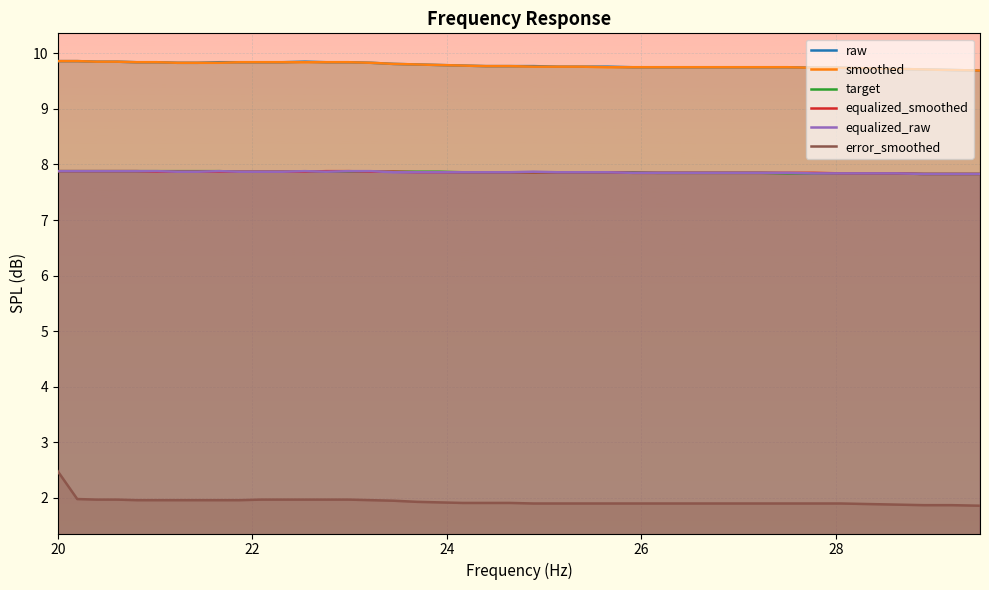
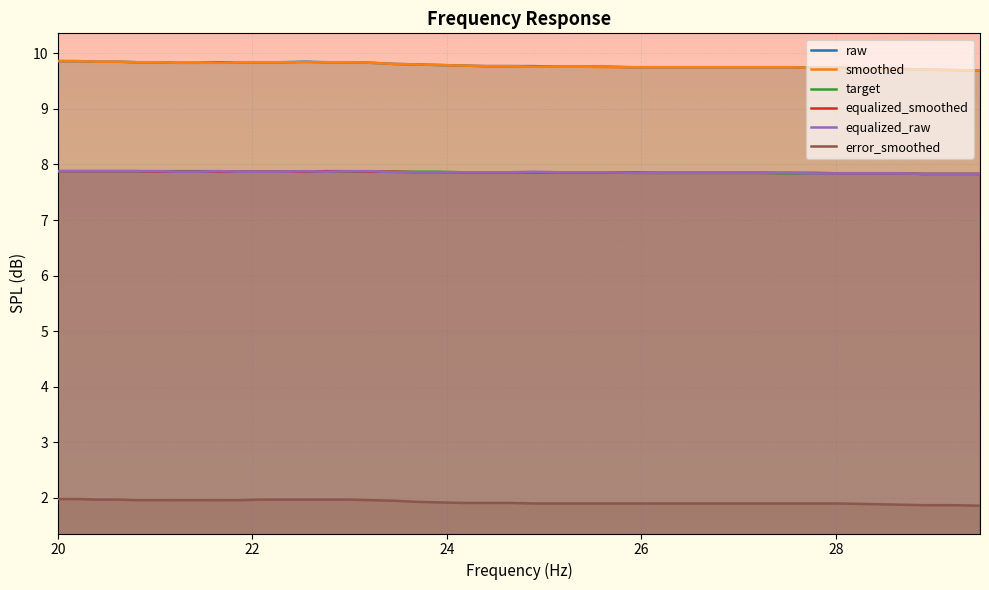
error_smoothed, 20: 2.5 -> 2.0
